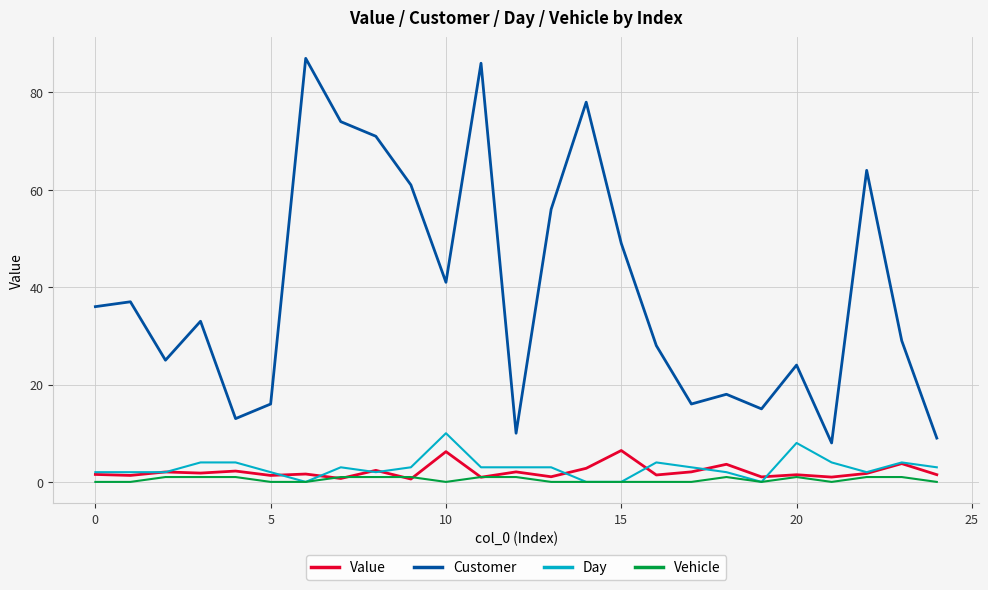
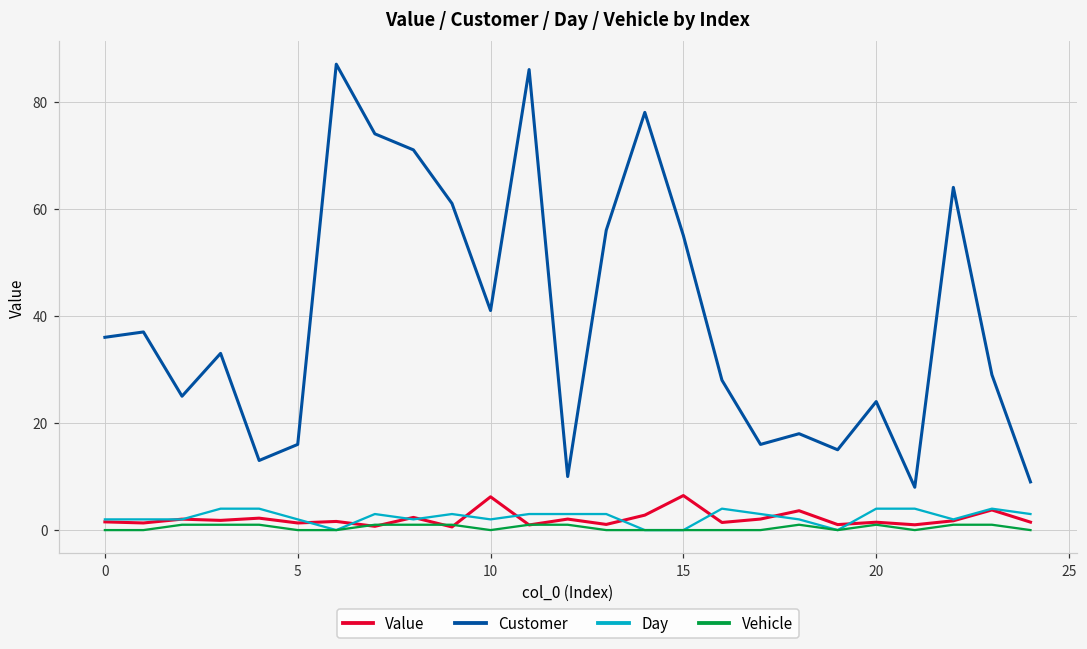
Day, 10: 10 -> 2
Customer, 15: 49 -> 55
Day, 20: 8 -> 4
